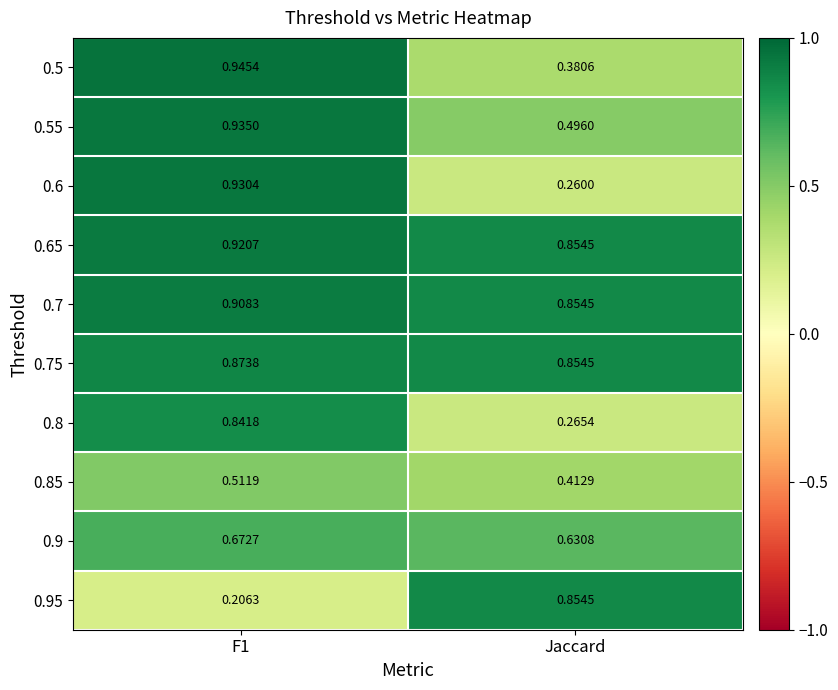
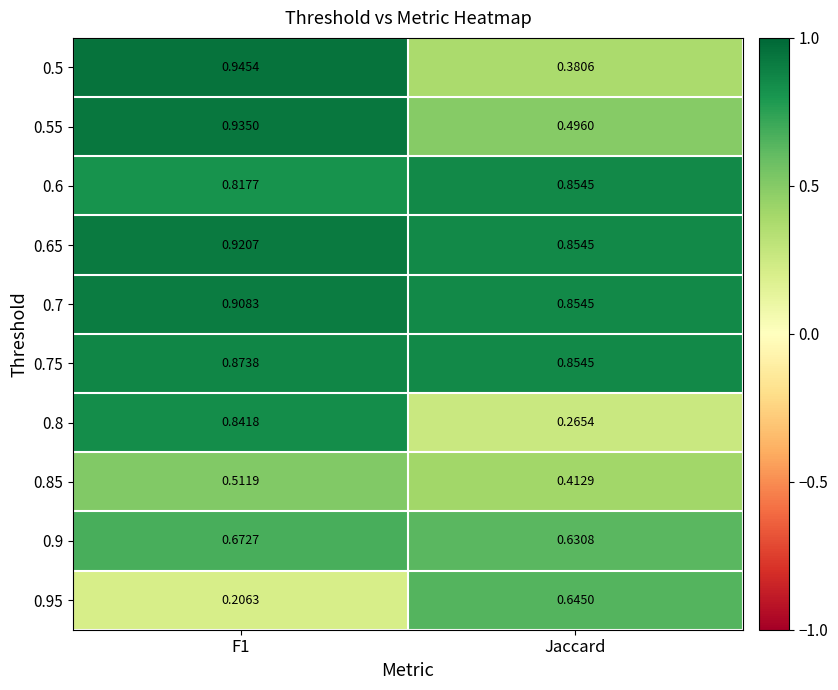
0.6, F1: 0.9304 -> 0.8177
0.6, Jaccard: 0.2600 -> 0.8545
0.95, Jaccard: 0.8545 -> 0.6450
